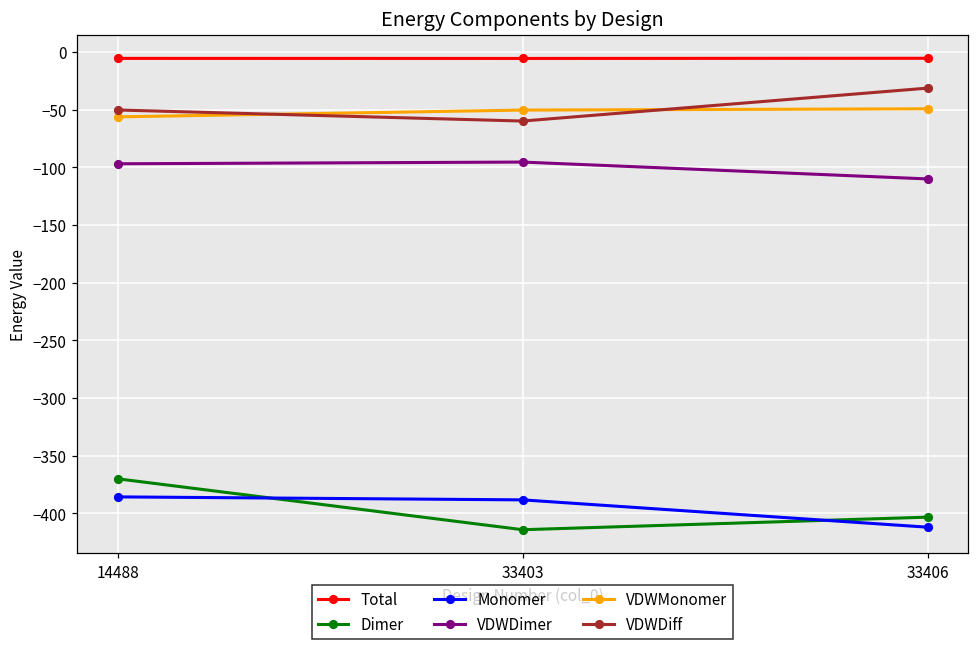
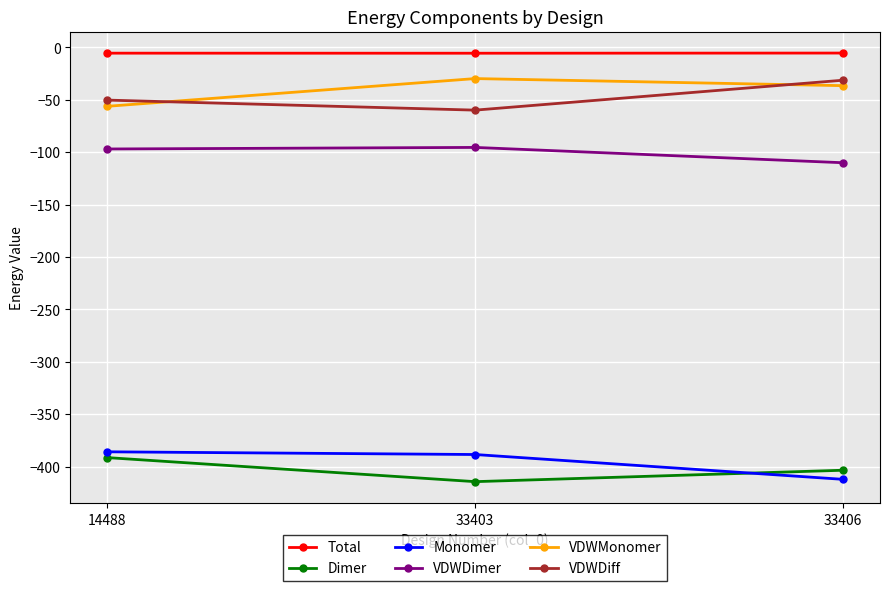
Dimer, 14488: -370 -> -391
VDWMonomer, 33403: -50 -> -30
VDWMonomer, 33406: -49 -> -37
